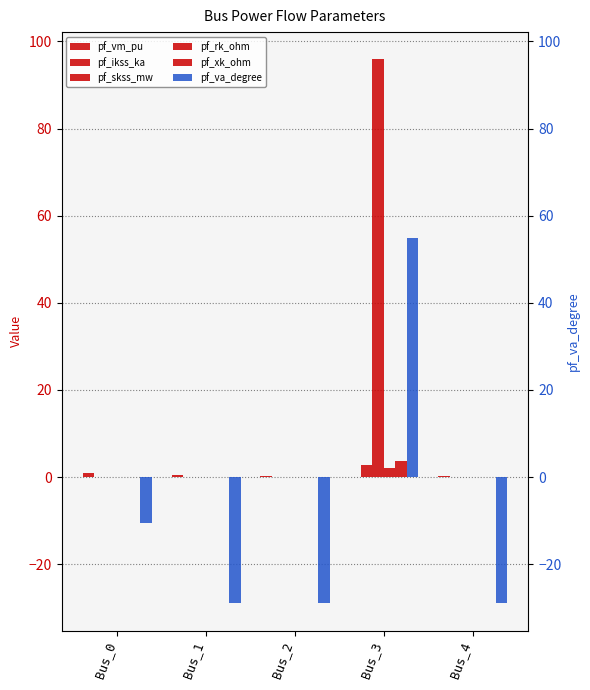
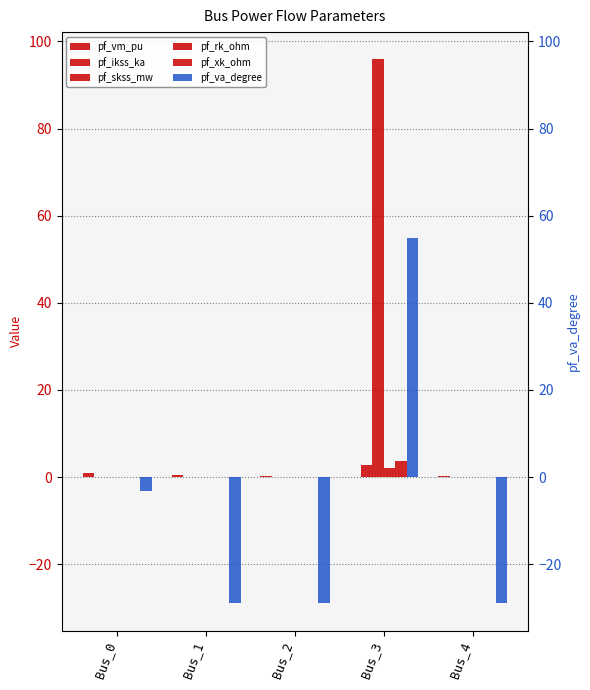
pf_va_degree, Bus_0: -11 -> -3
